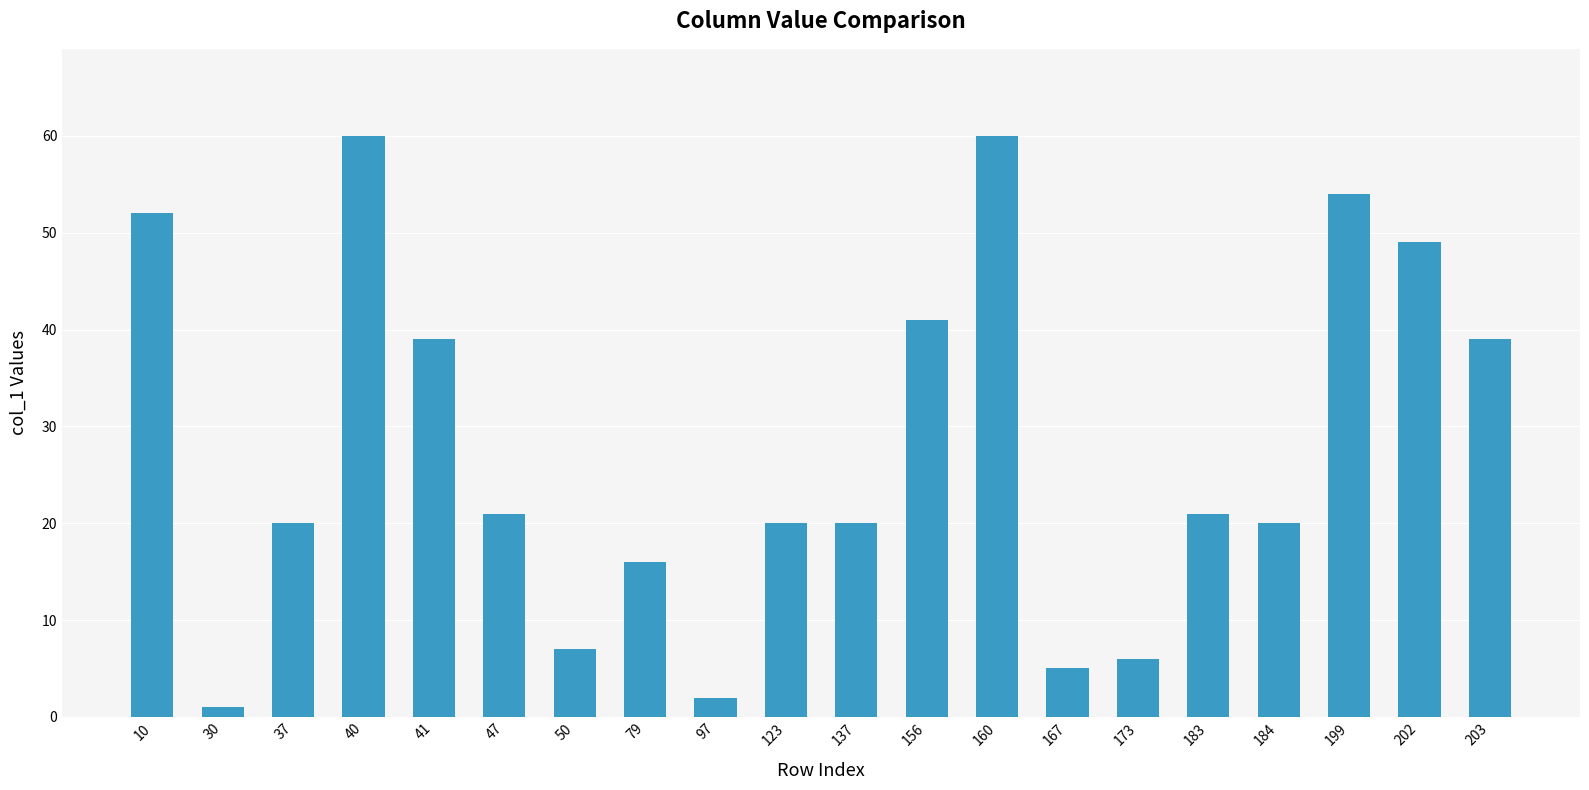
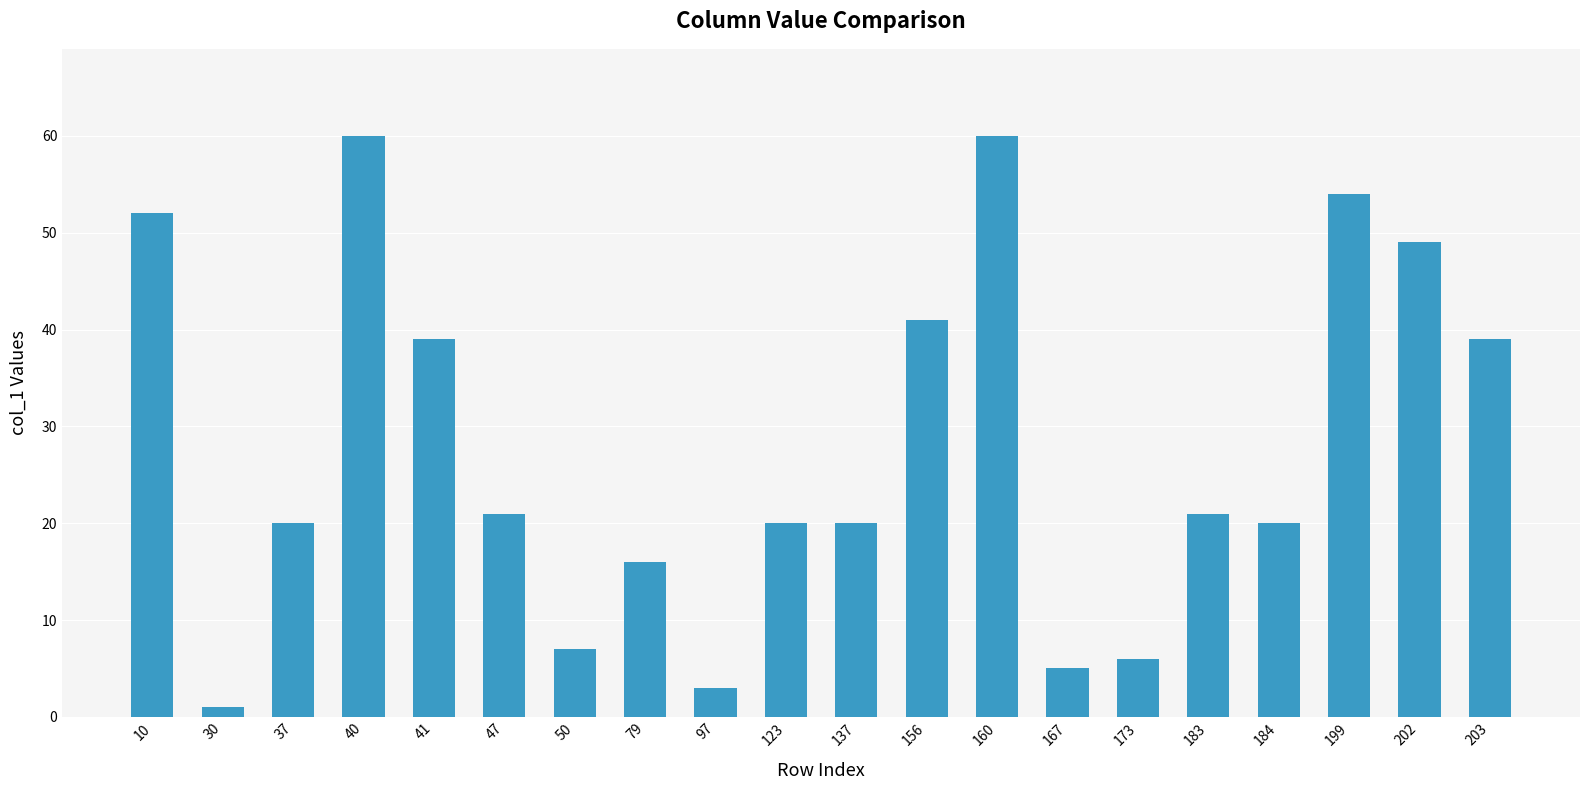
97: 2 -> 3
